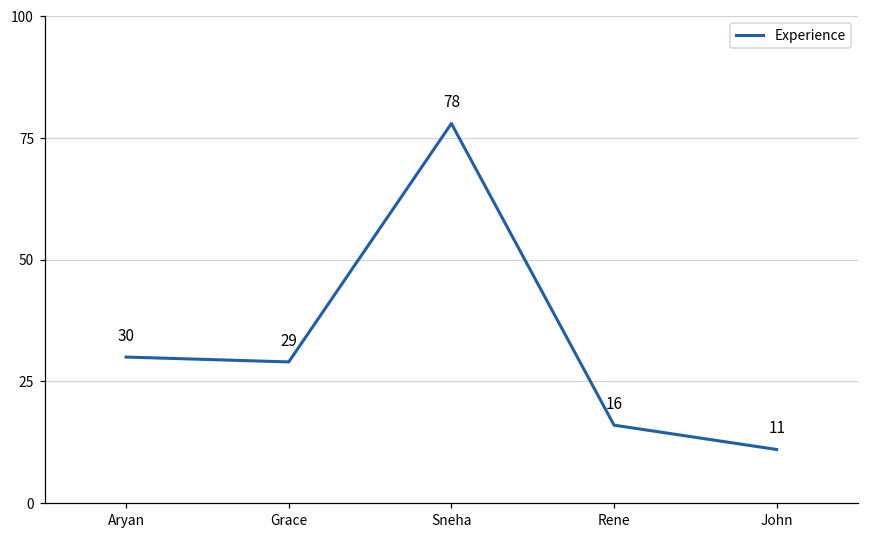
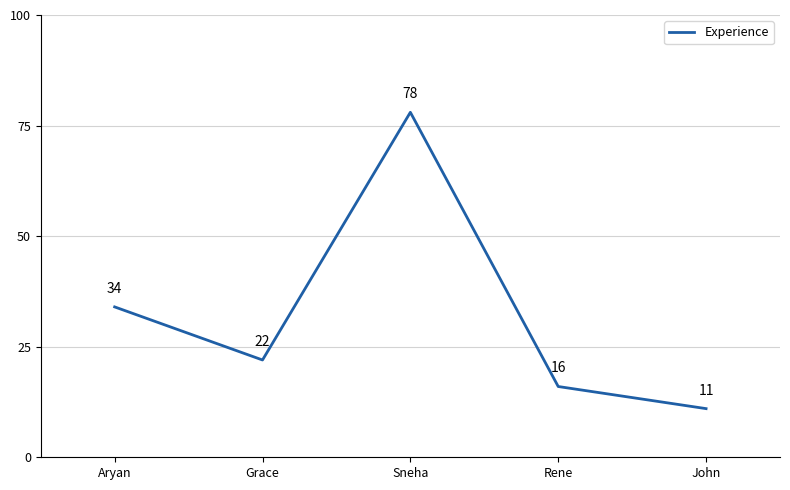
Aryan: 30 -> 34
Grace: 29 -> 22
